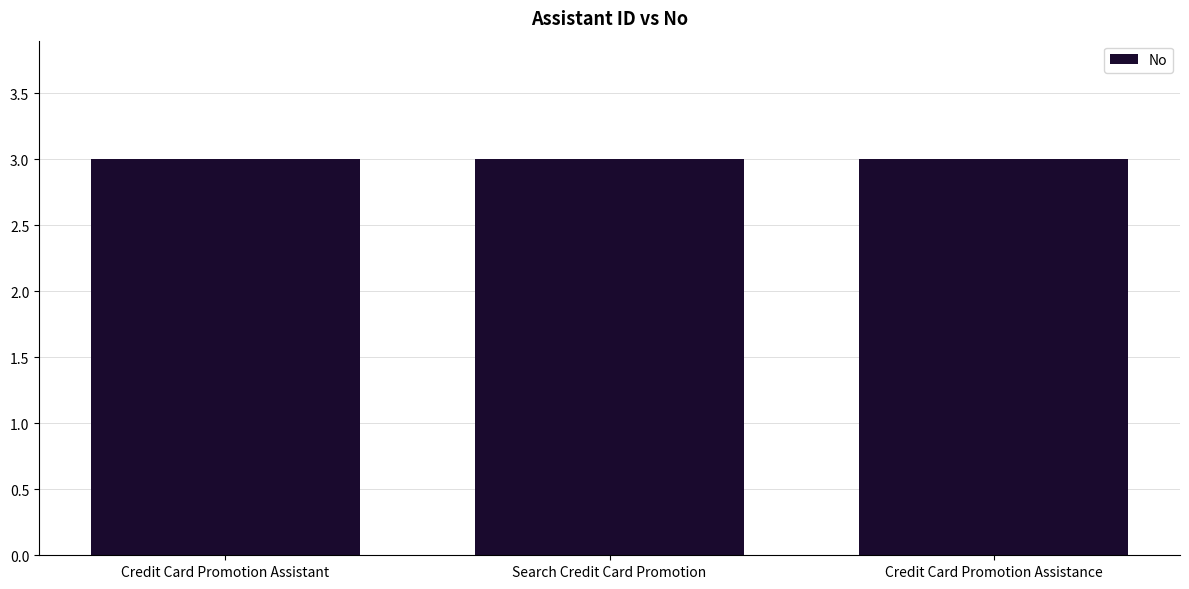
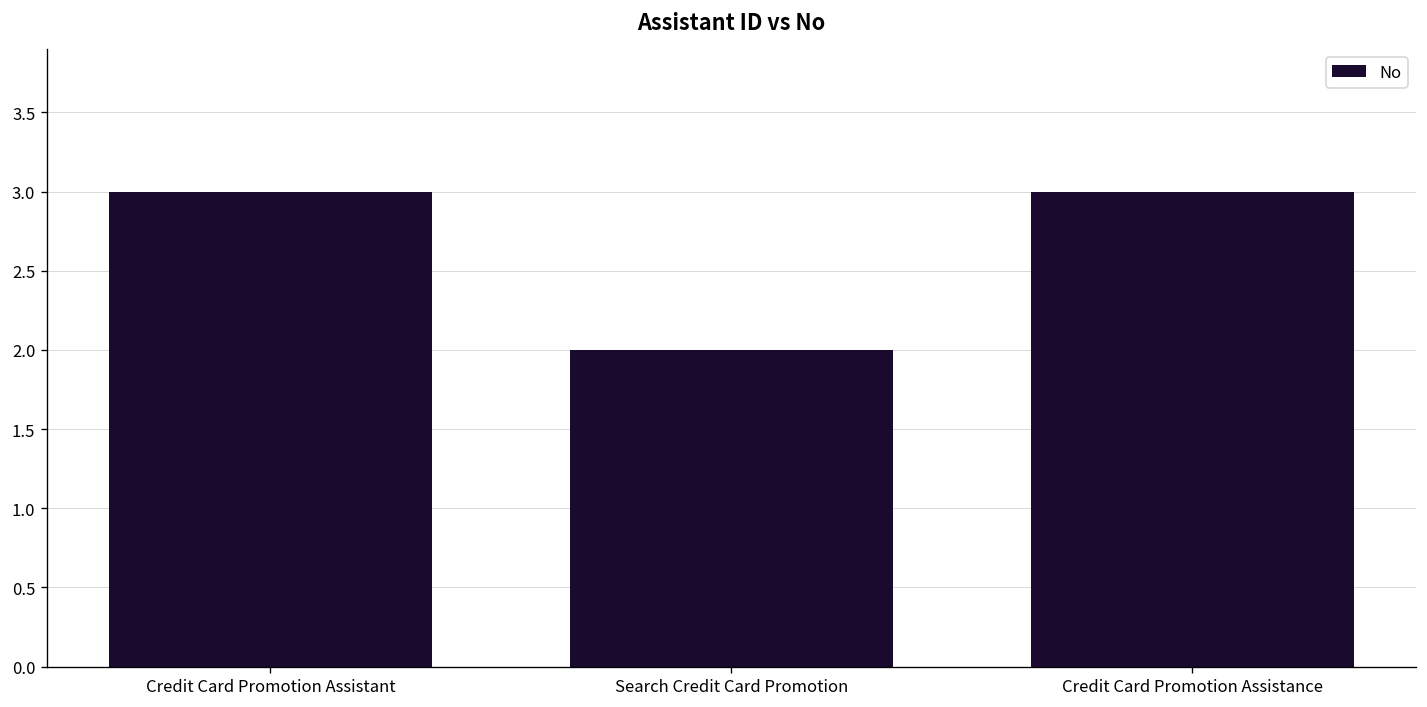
Search Credit Card Promotion: 3 -> 2
